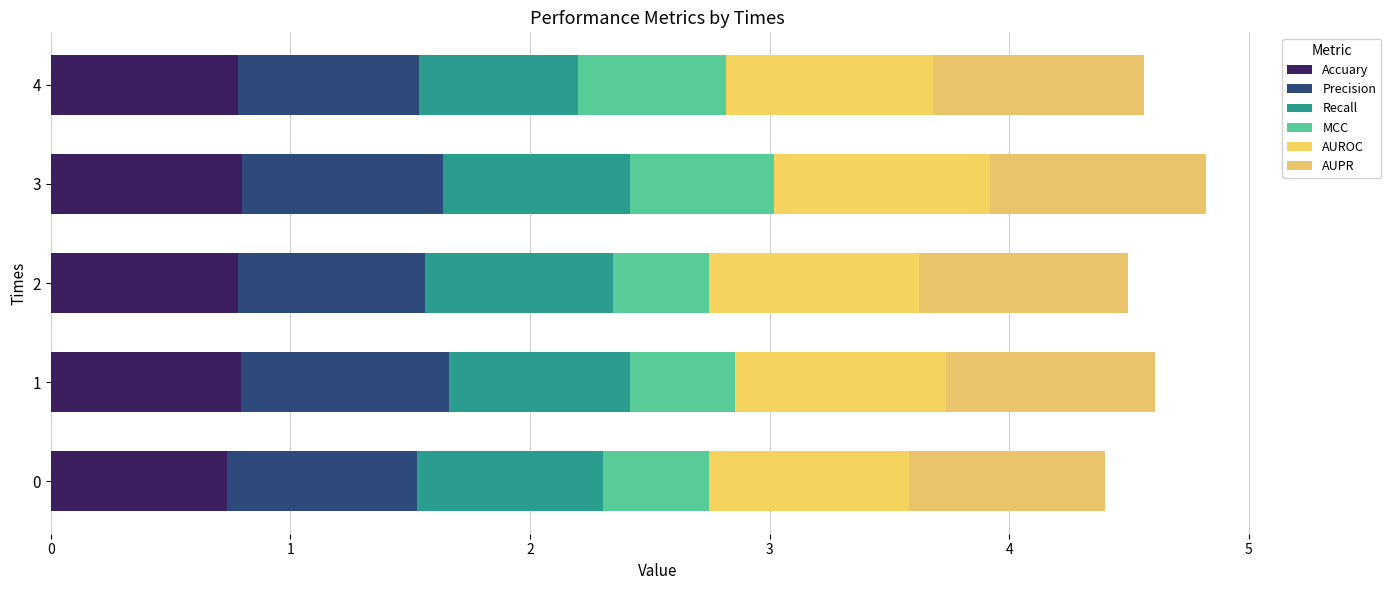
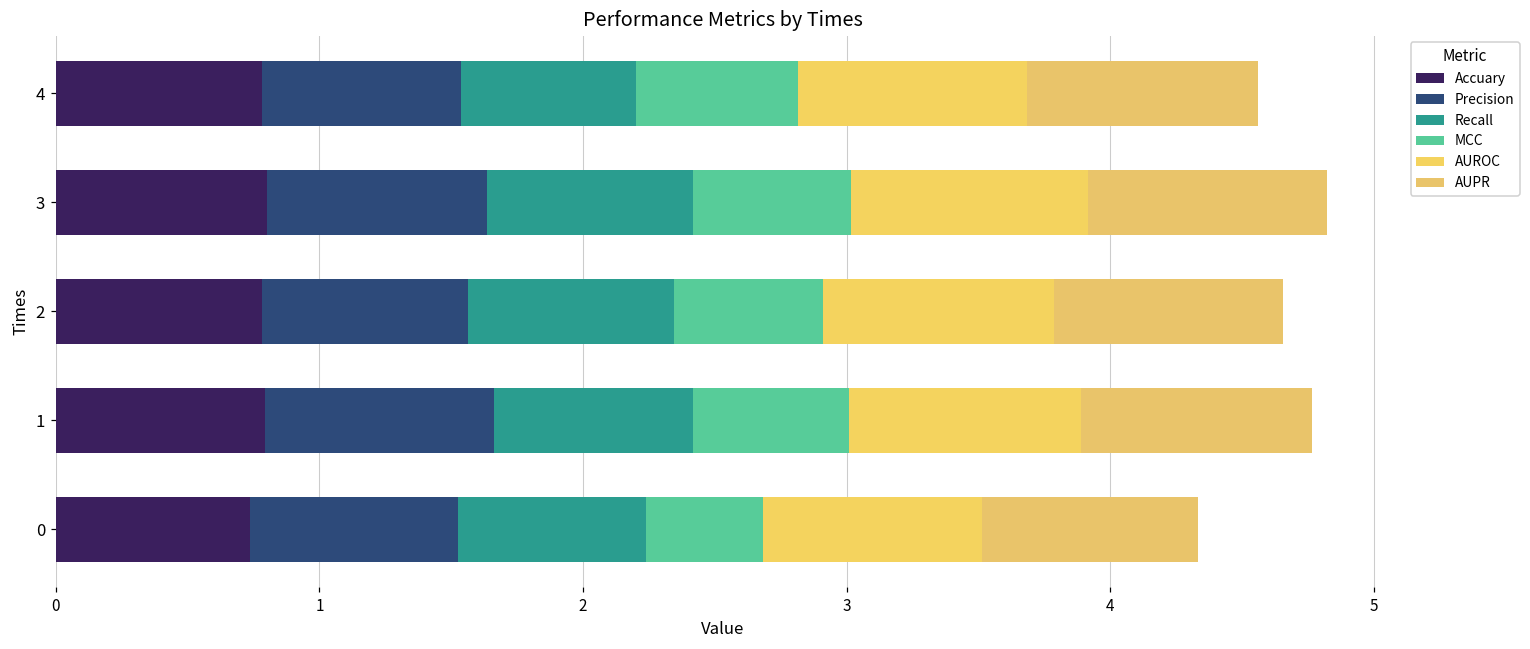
MCC, 2: 0.40 -> 0.56
MCC, 1: 0.44 -> 0.59
Recall, 0: 0.78 -> 0.71
